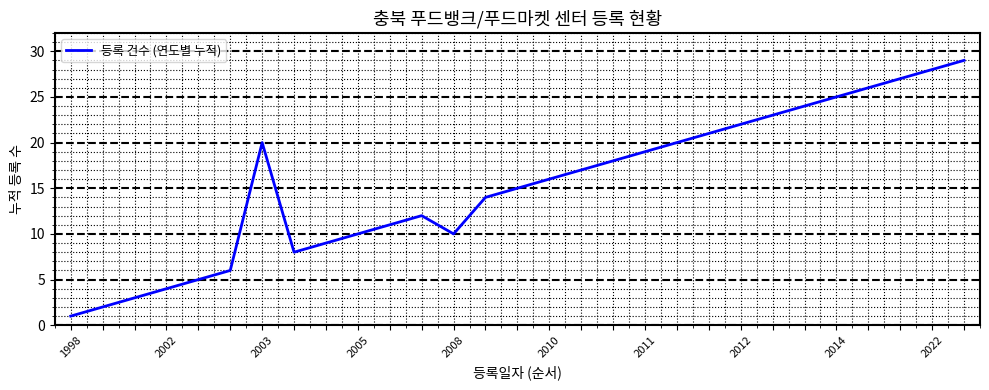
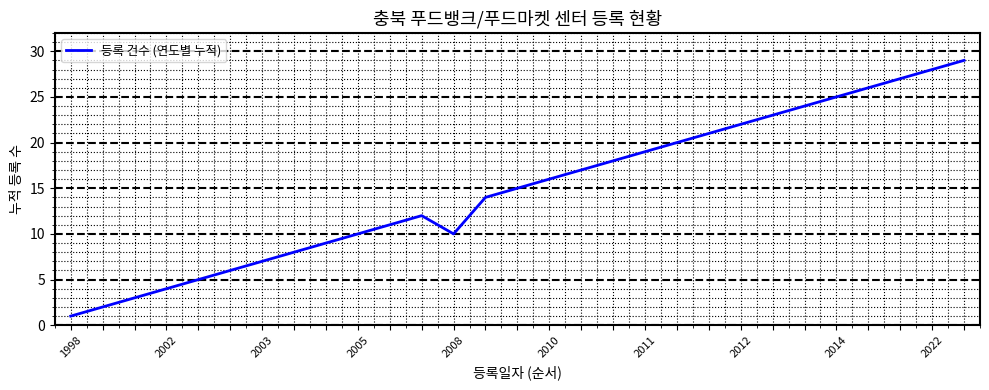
2003: 20 -> 7
